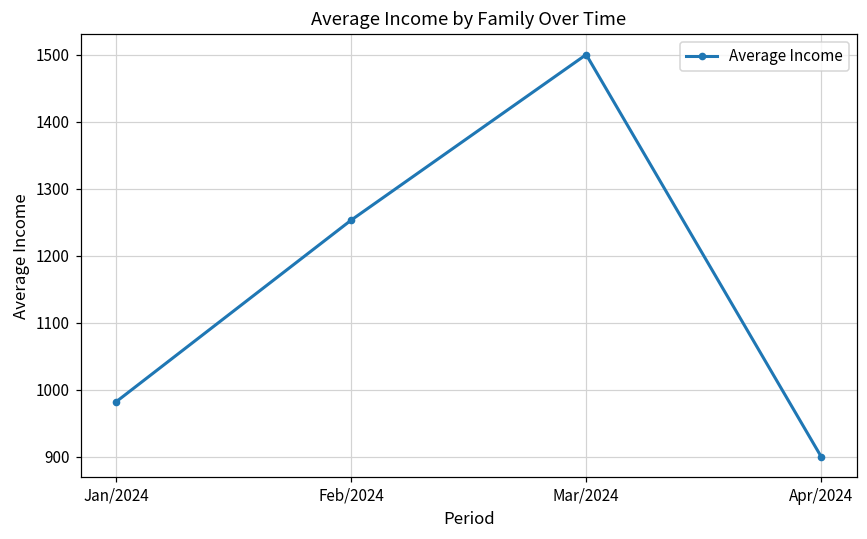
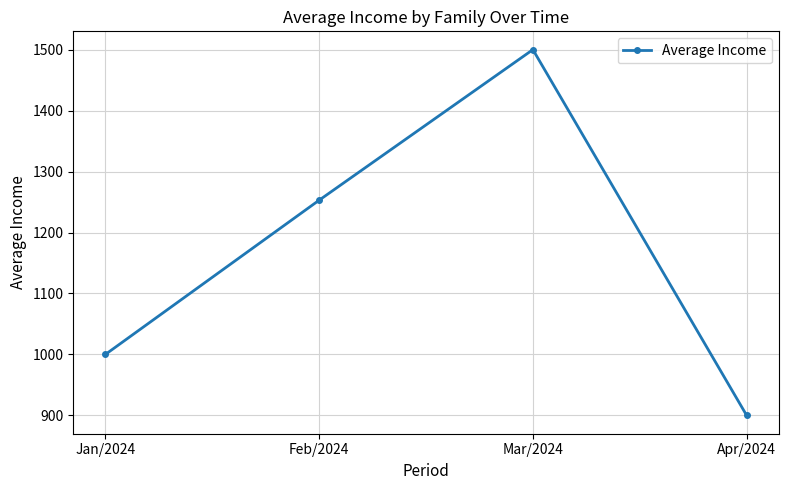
Jan/2024: 980 -> 1000
